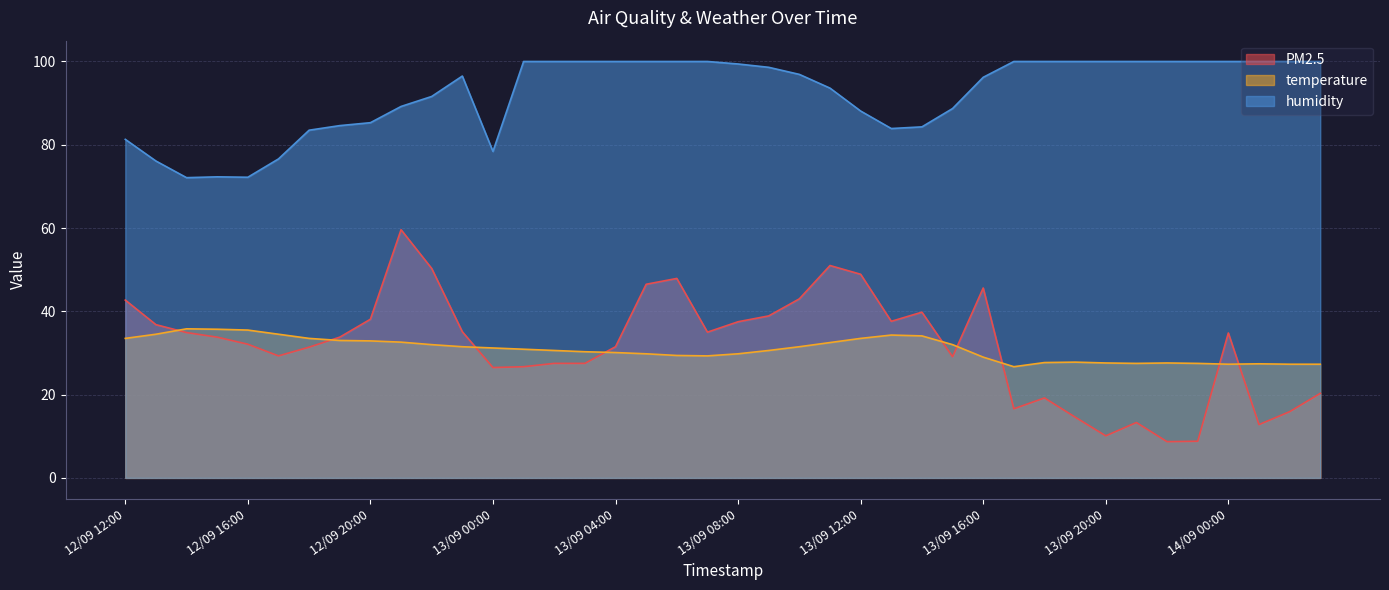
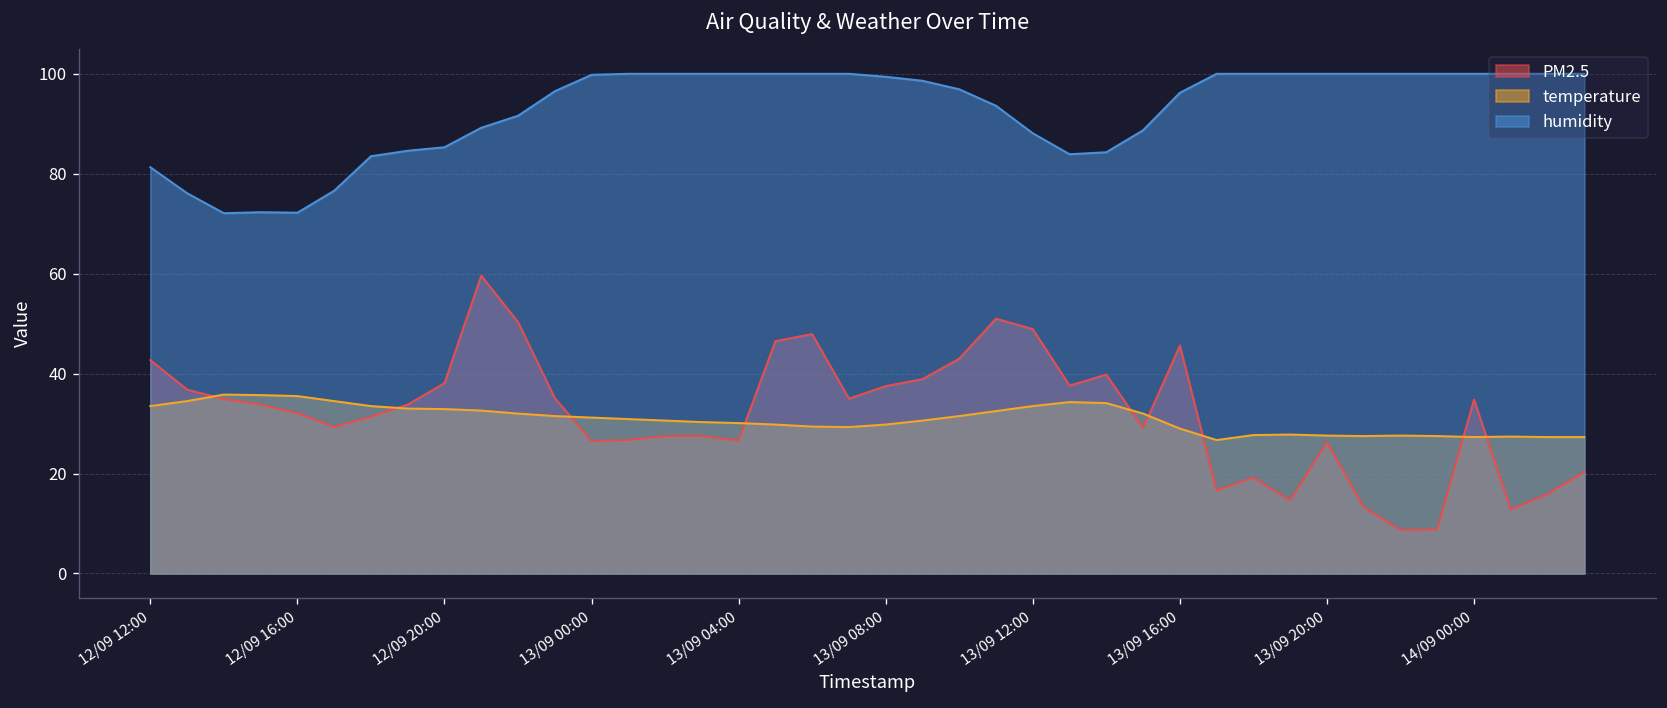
humidity, 13/09 00:00: 78 -> 100
PM2.5, 13/09 04:00: 32 -> 27
PM2.5, 13/09 20:00: 10 -> 26
